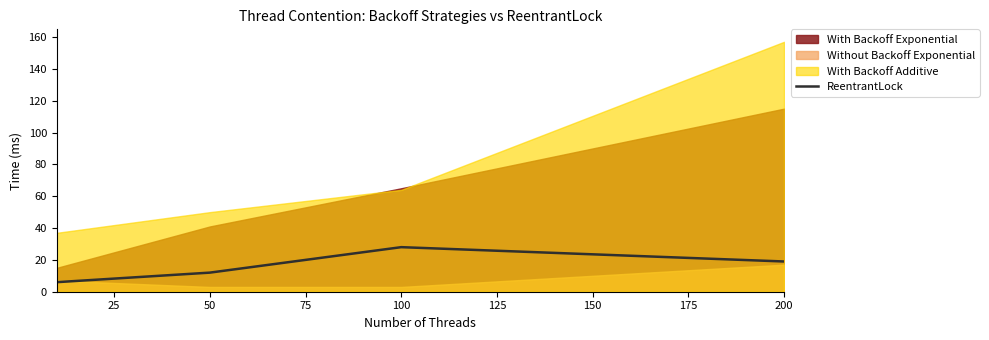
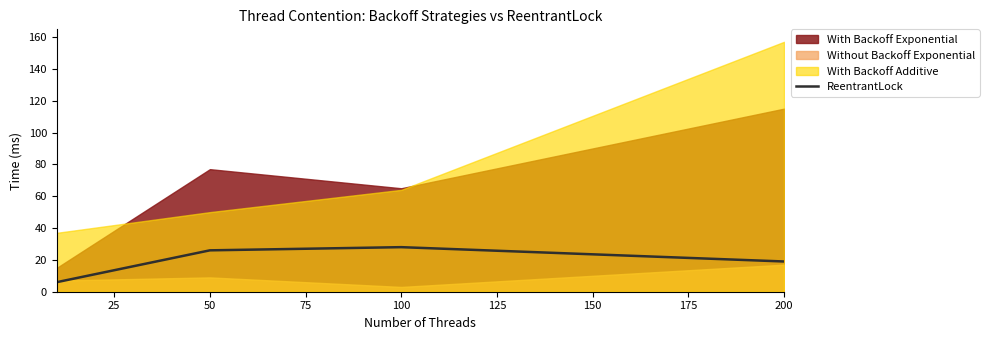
ReentrantLock, 50: 12 -> 26
With Backoff Exponential, 50: 41 -> 77
Without Backoff Exponential, 50: 3 -> 9
